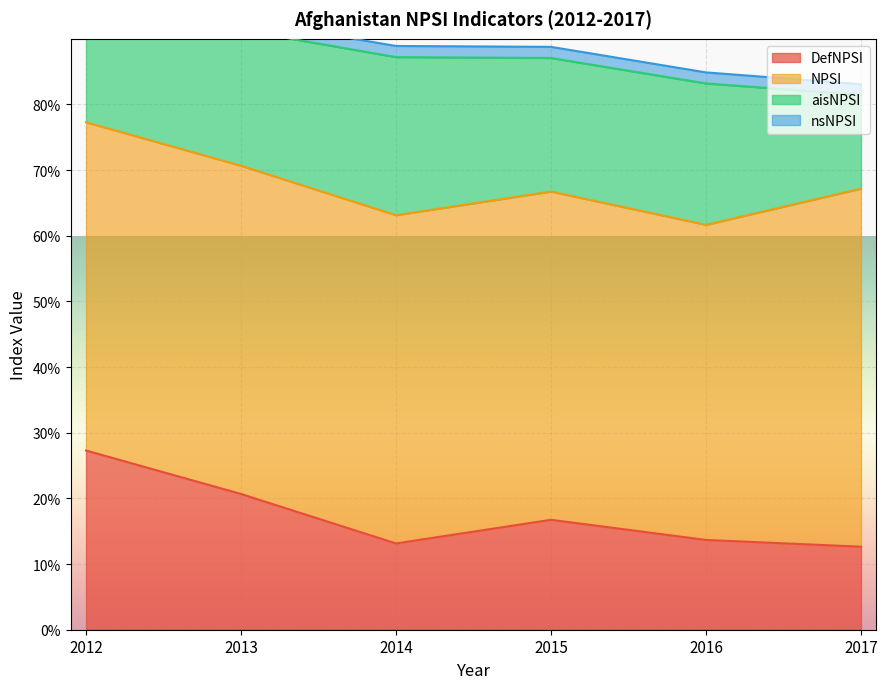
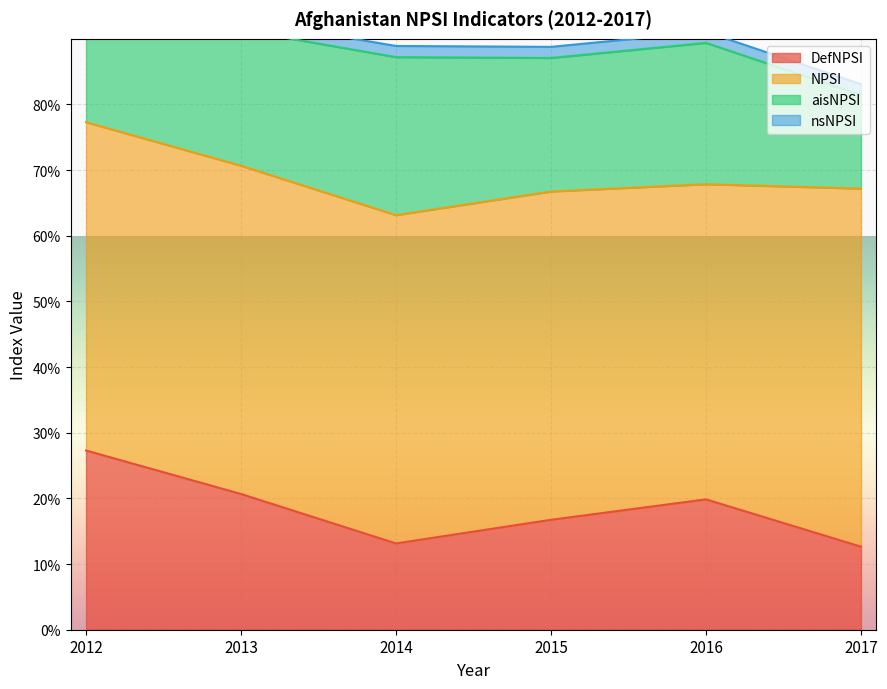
DefNPSI, 2016: 14% -> 20%
